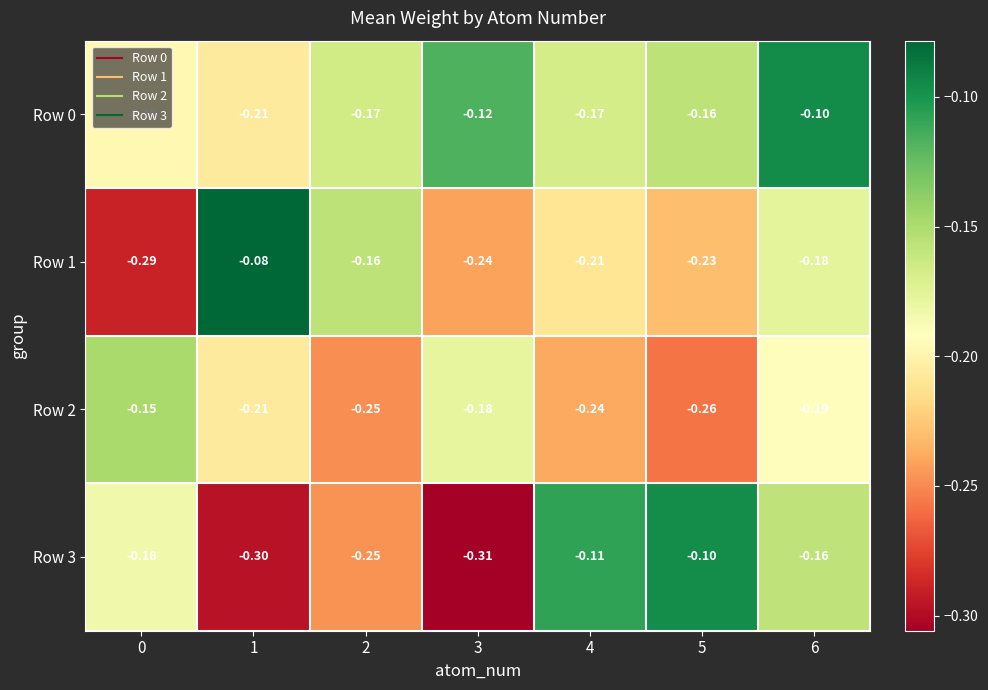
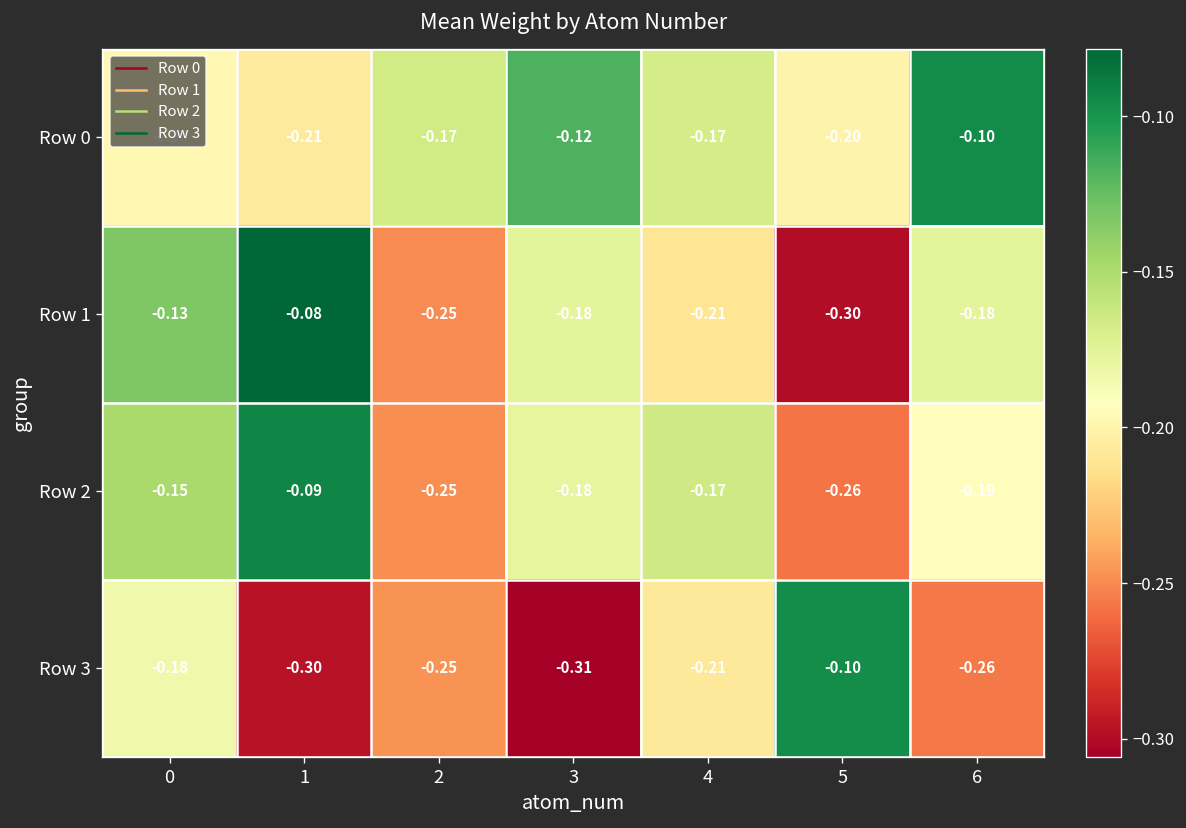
Row 0, 5: -0.16 -> -0.20
Row 1, 0: -0.29 -> -0.13
Row 1, 2: -0.16 -> -0.25
Row 1, 3: -0.24 -> -0.18
Row 1, 5: -0.23 -> -0.30
Row 2, 1: -0.21 -> -0.09
Row 2, 4: -0.24 -> -0.17
Row 3, 4: -0.11 -> -0.21
Row 3, 6: -0.16 -> -0.26
